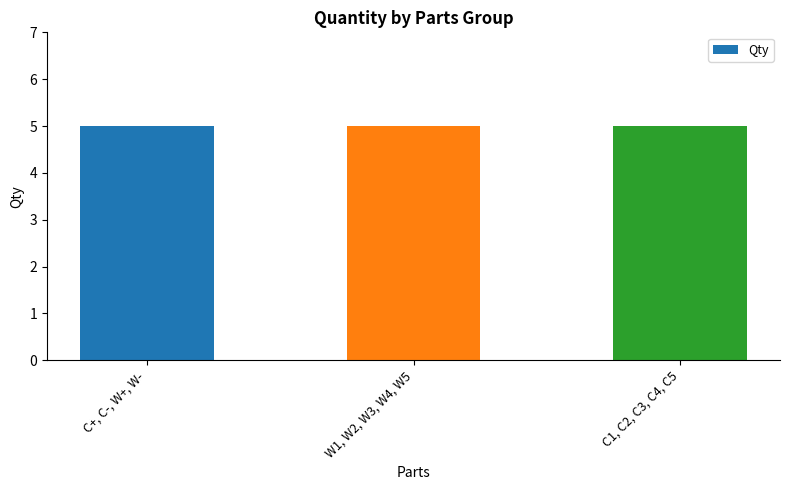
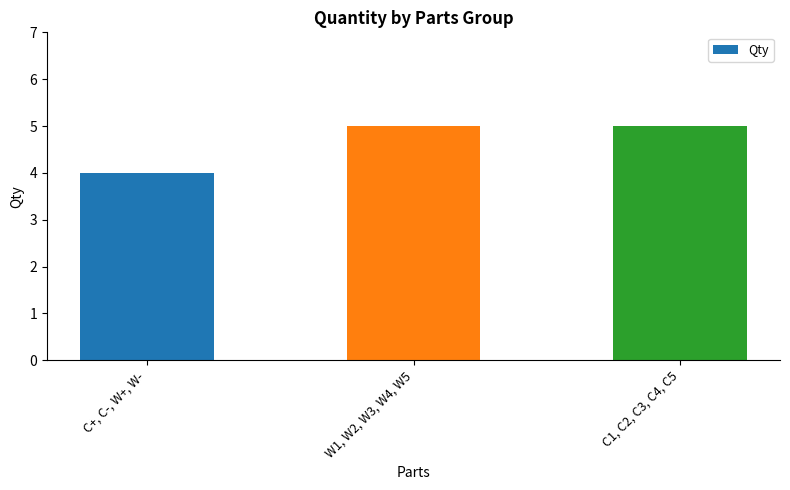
C+, C-, W+, W-: 5 -> 4
